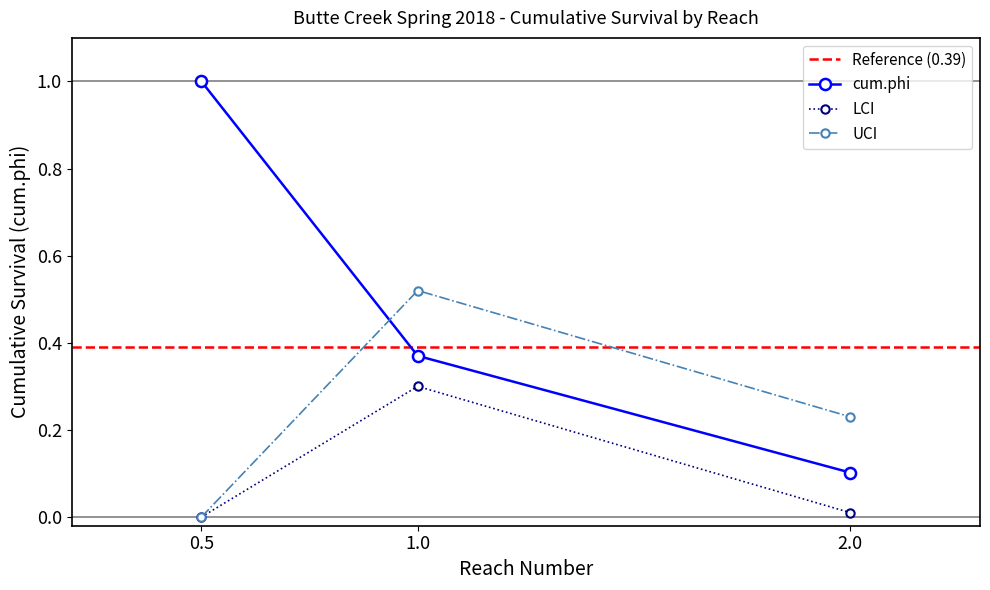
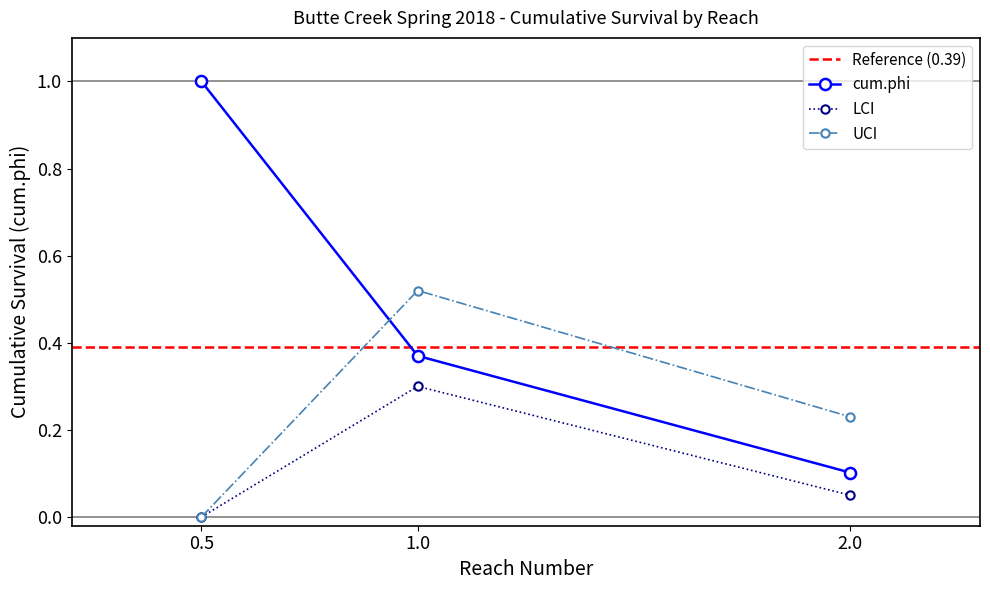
LCI, 2.0: 0.01 -> 0.05
